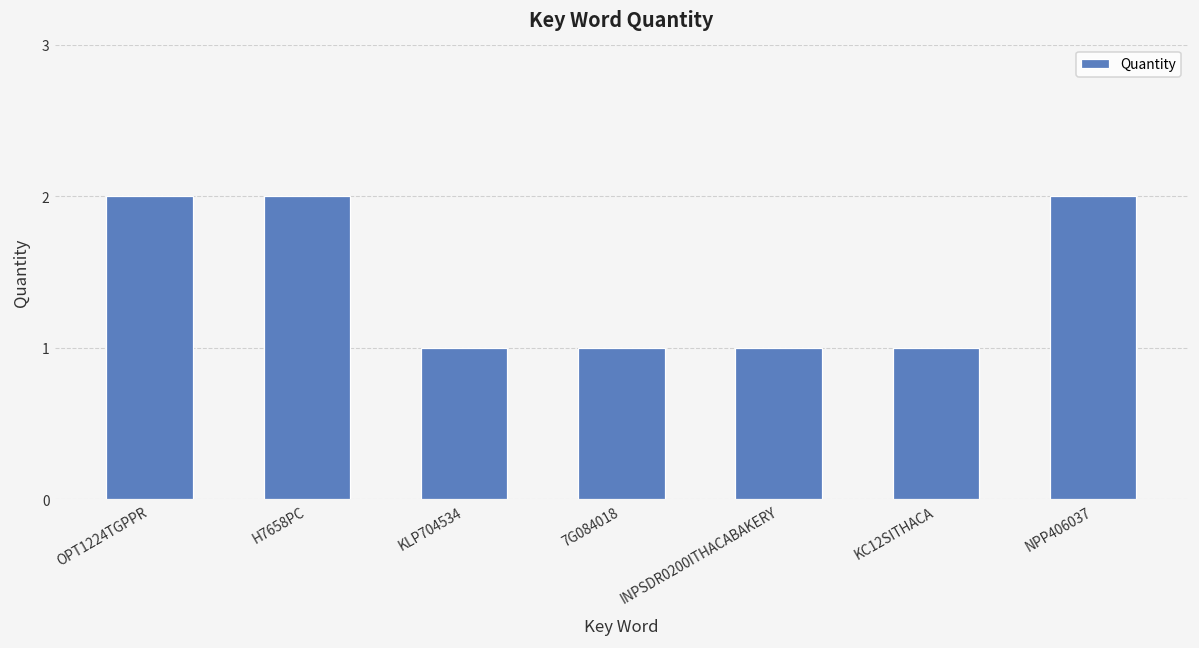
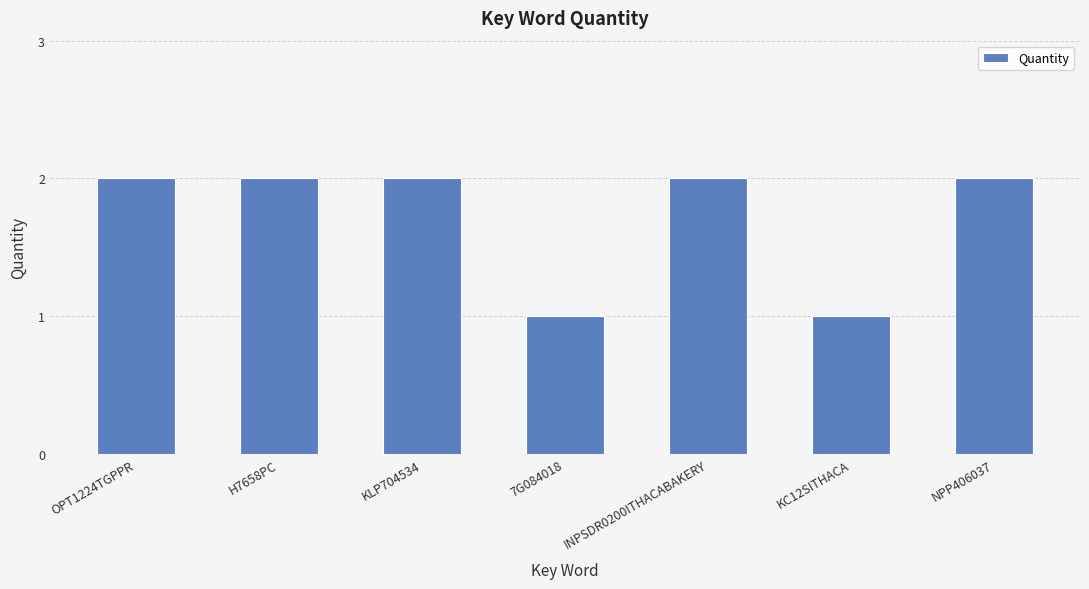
KLP704534: 1 -> 2
INPSDR0200ITHACABAKERY: 1 -> 2
